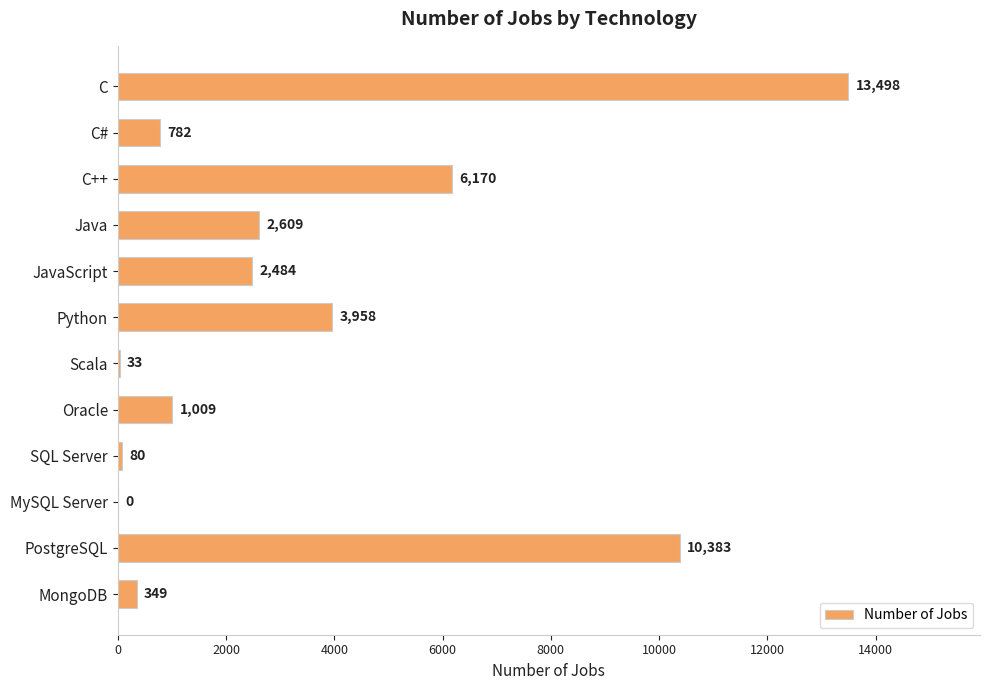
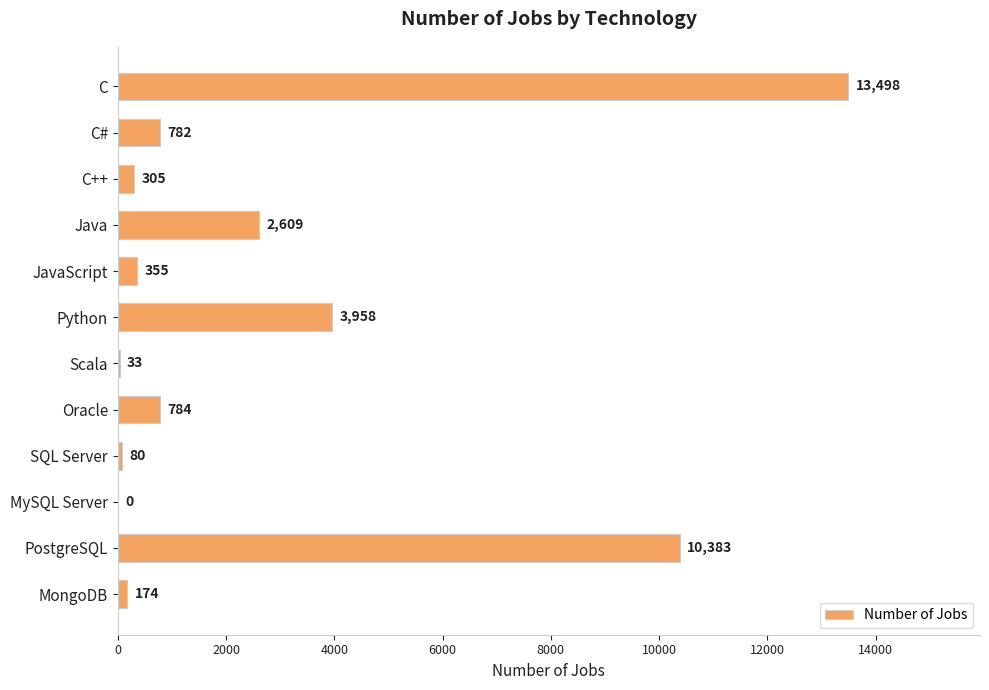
C++: 6,170 -> 305
JavaScript: 2,484 -> 355
Oracle: 1,009 -> 784
MongoDB: 349 -> 174
